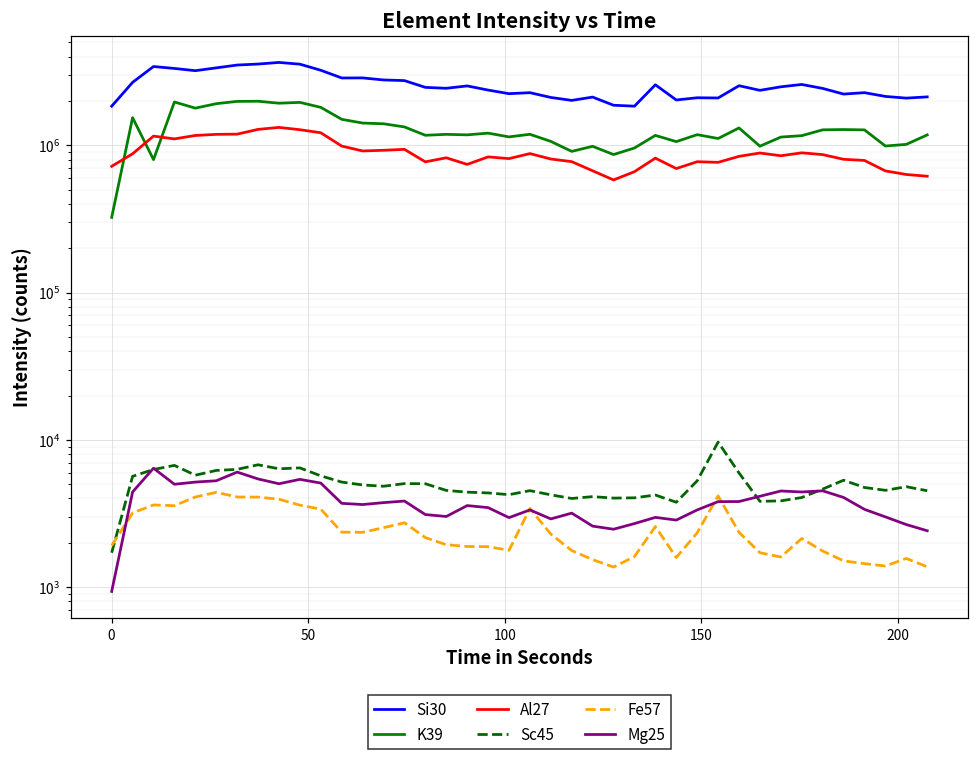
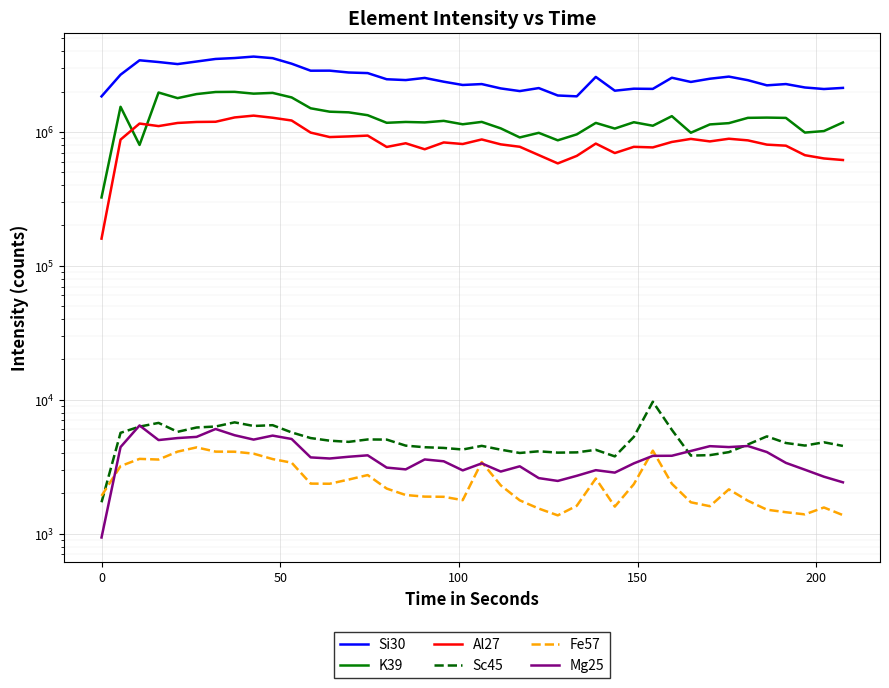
Al27, 0: 700000 -> 160000
